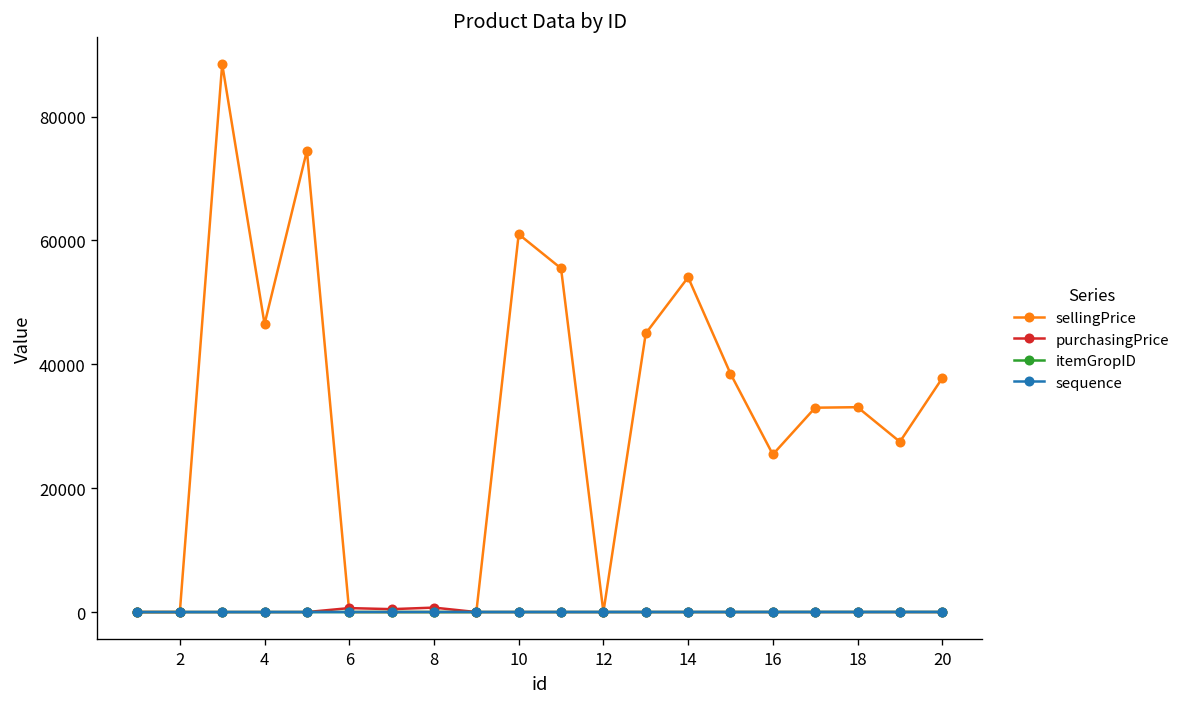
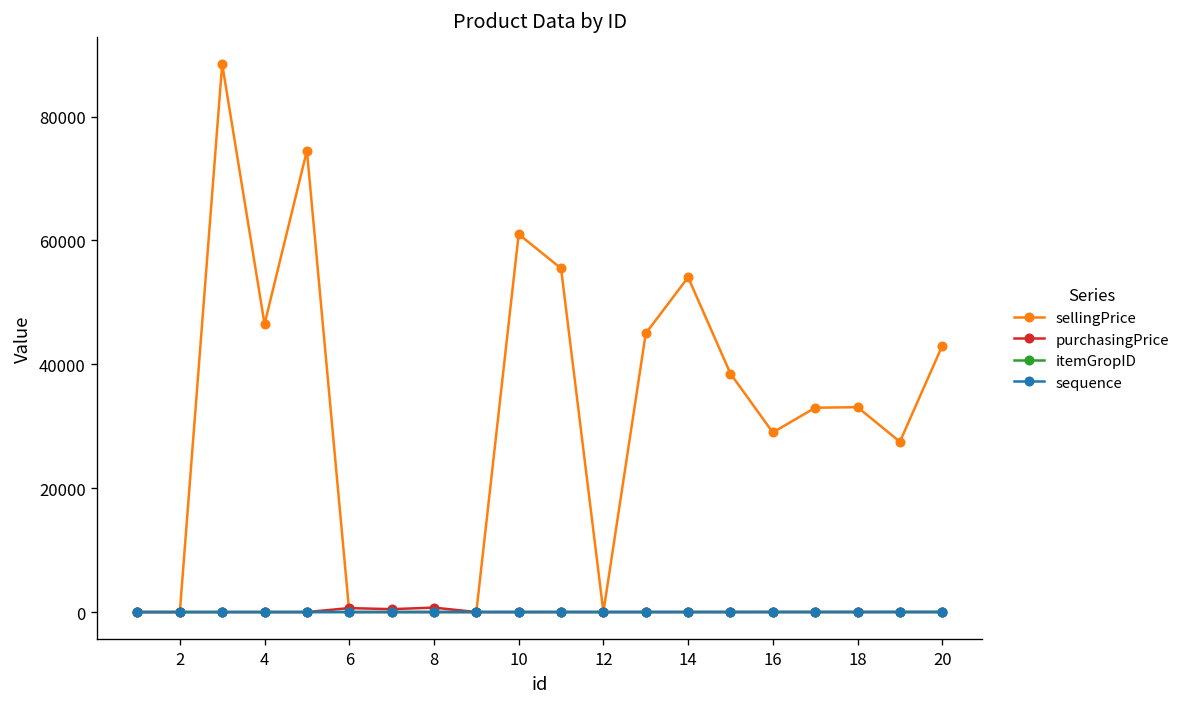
sellingPrice, 16: 25000 -> 29000
sellingPrice, 20: 38000 -> 43000
